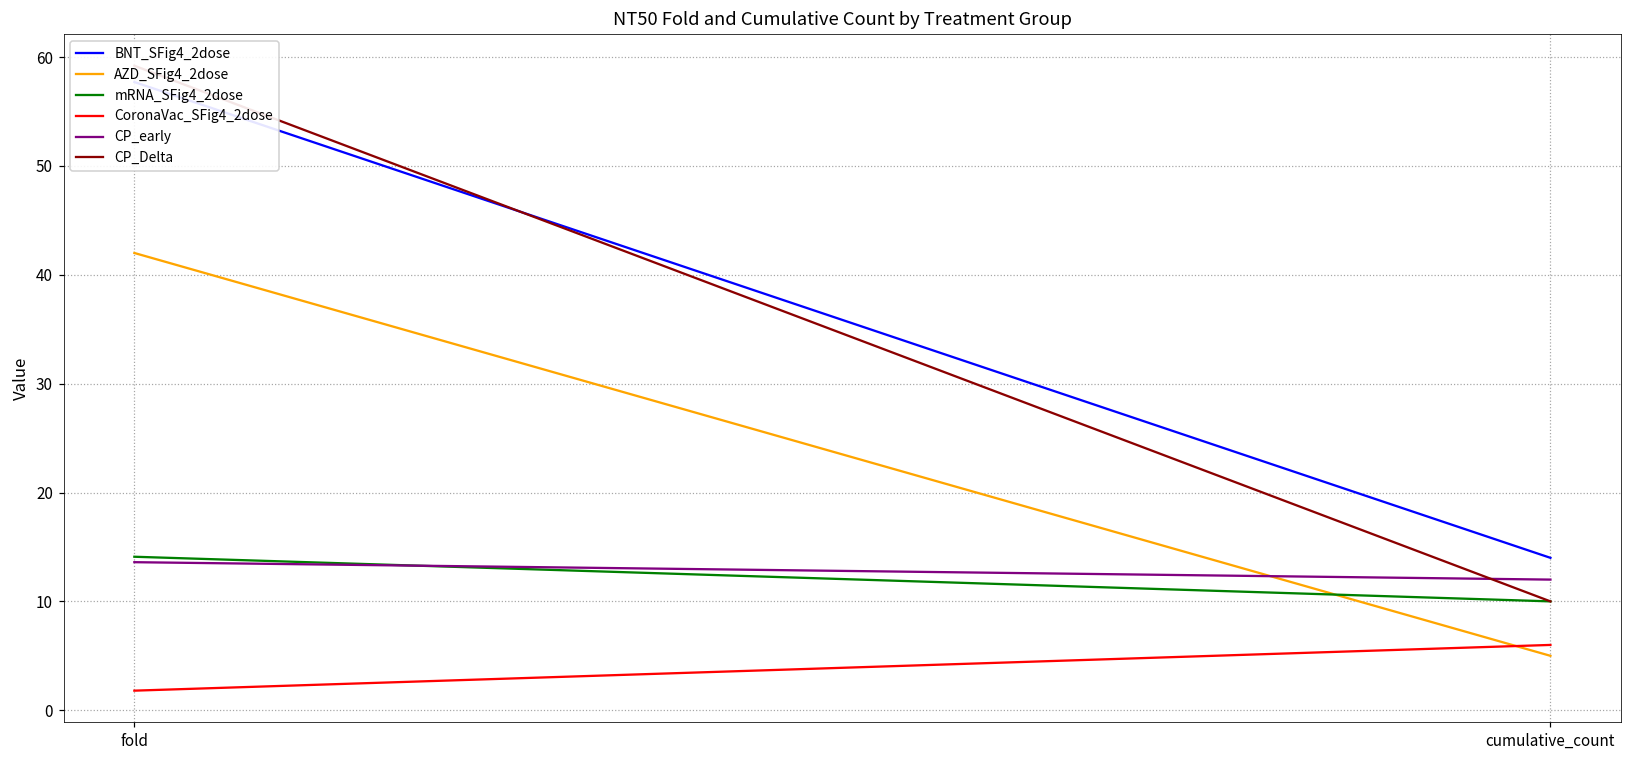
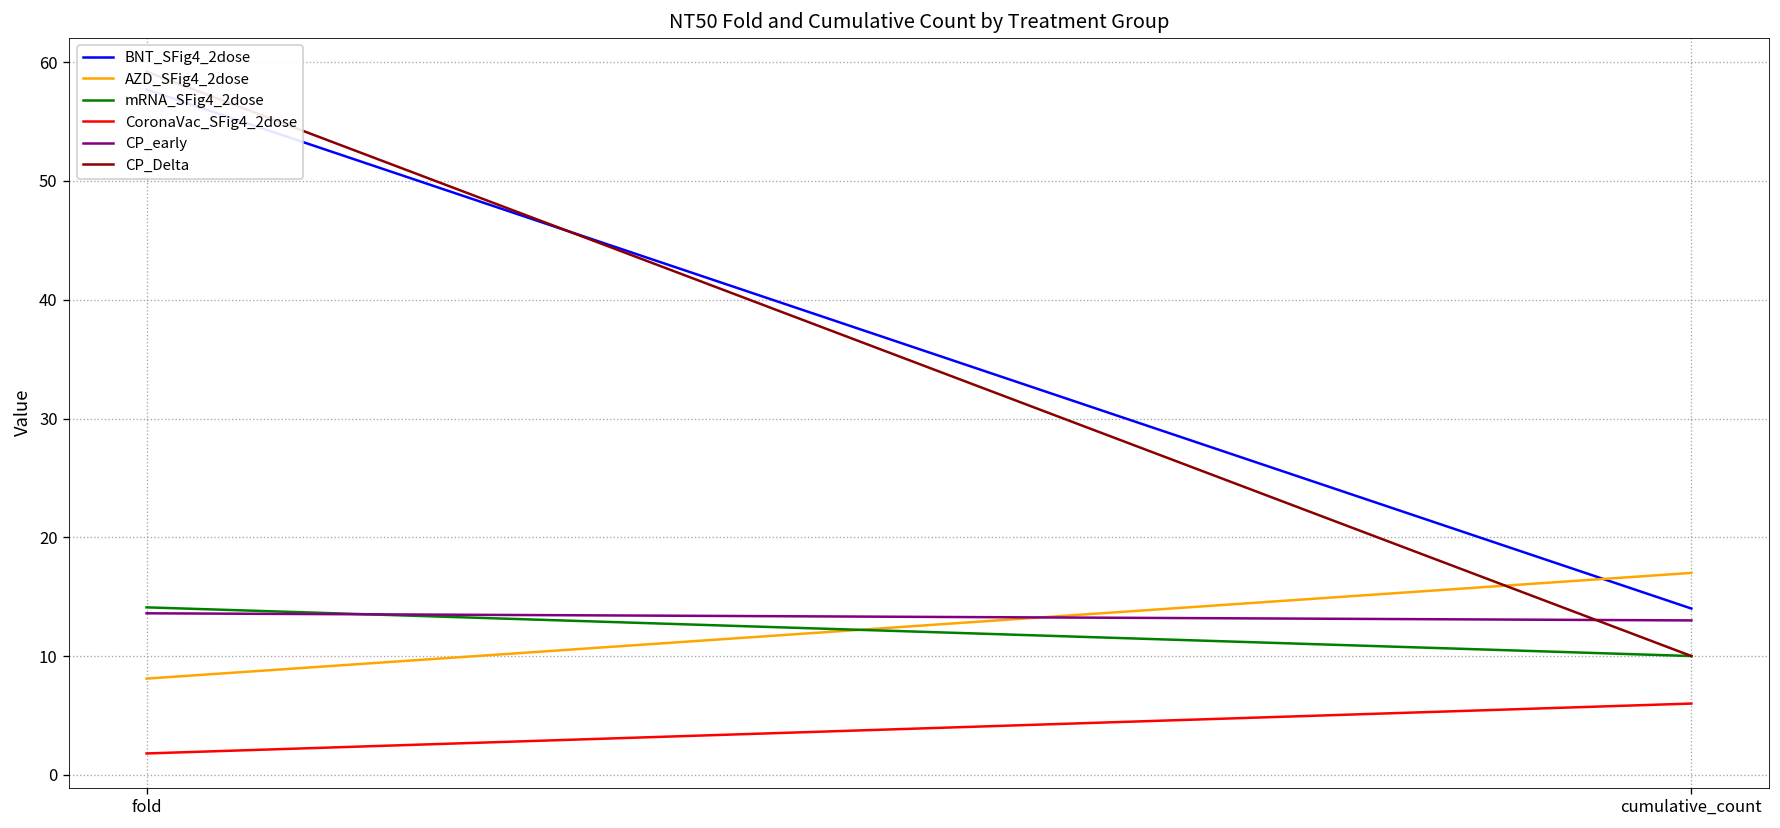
AZD_SFig4_2dose, fold: 42 -> 8
AZD_SFig4_2dose, cumulative_count: 5 -> 17
CP_early, cumulative_count: 12 -> 13
